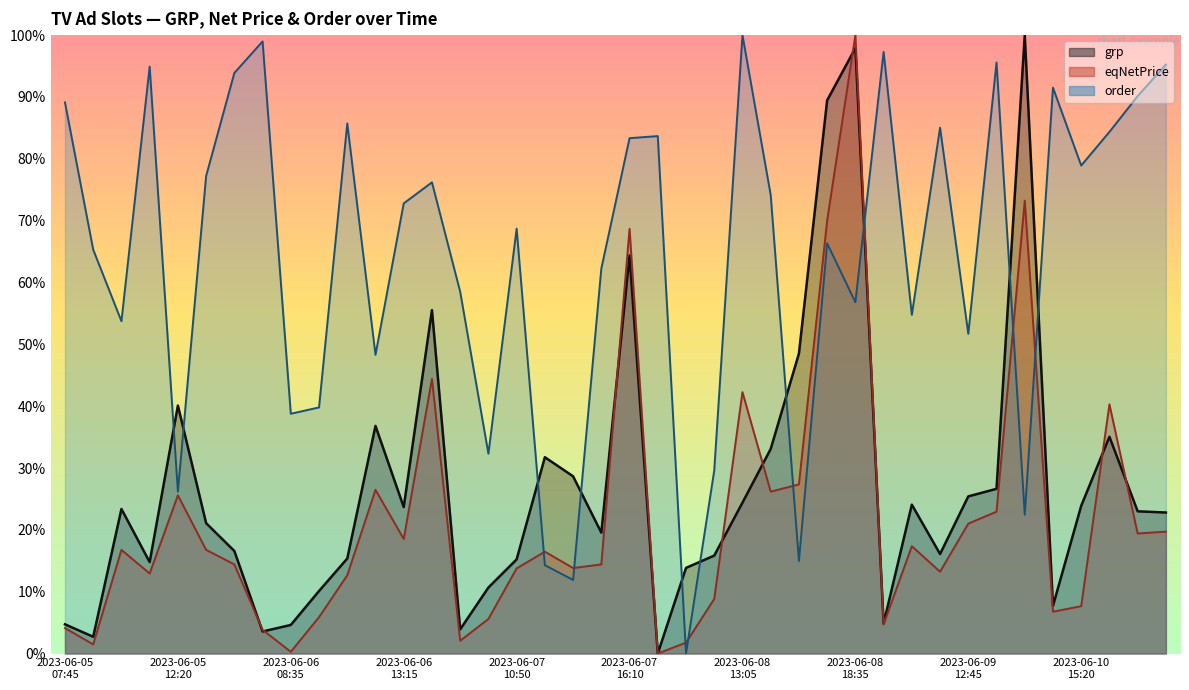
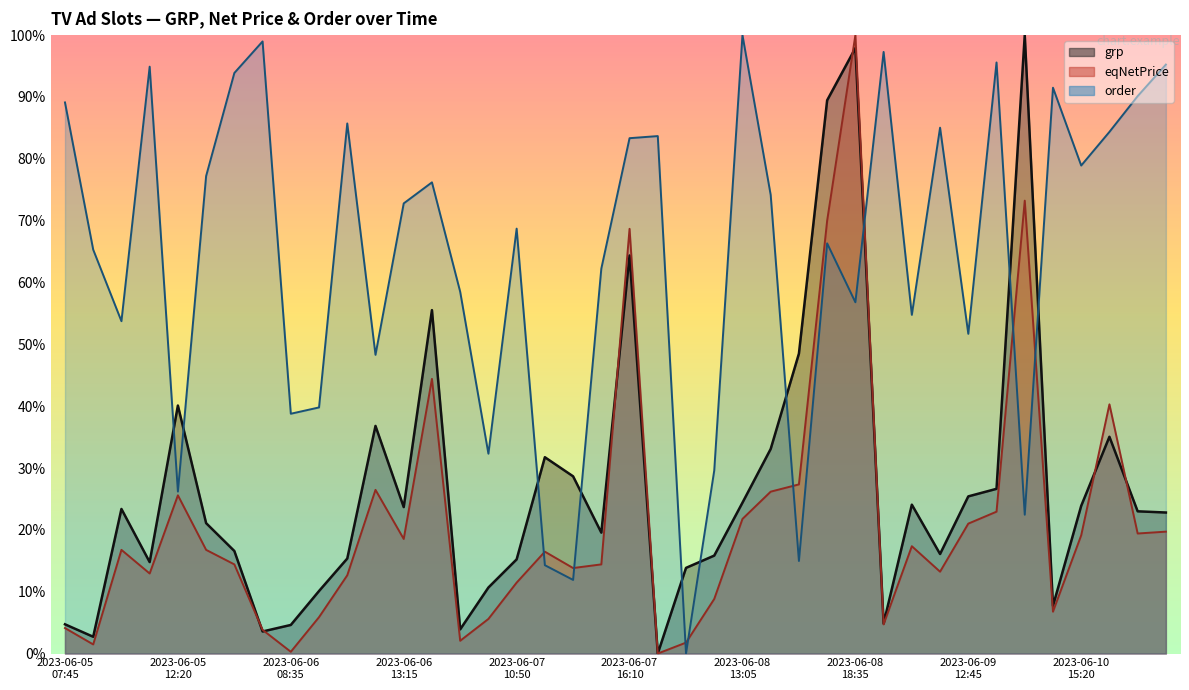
eqNetPrice, 2023-06-07 10:50: 14% -> 11%
eqNetPrice, 2023-06-08 13:05: 42% -> 22%
eqNetPrice, 2023-06-10 15:20: 8% -> 19%
